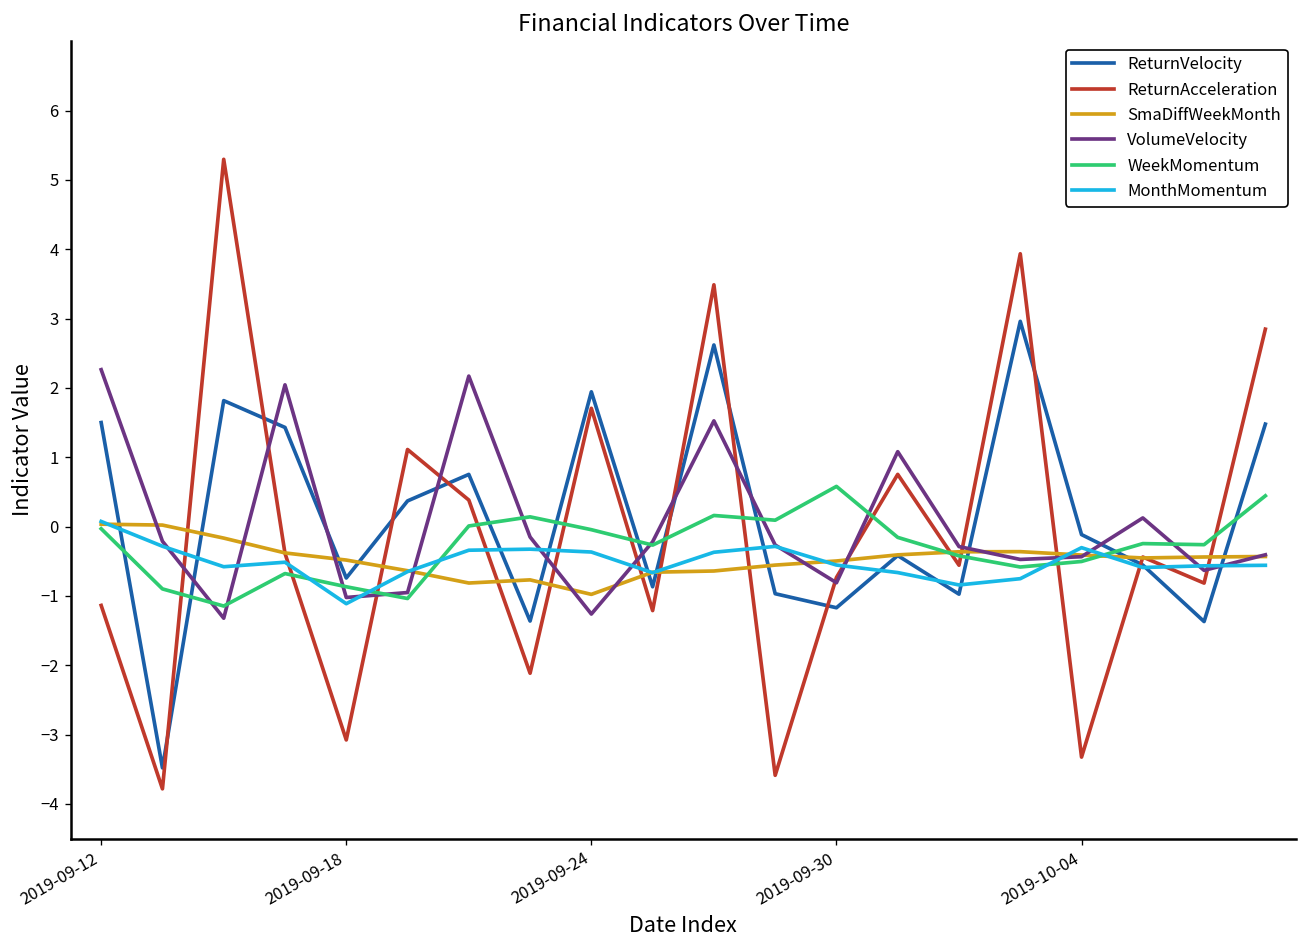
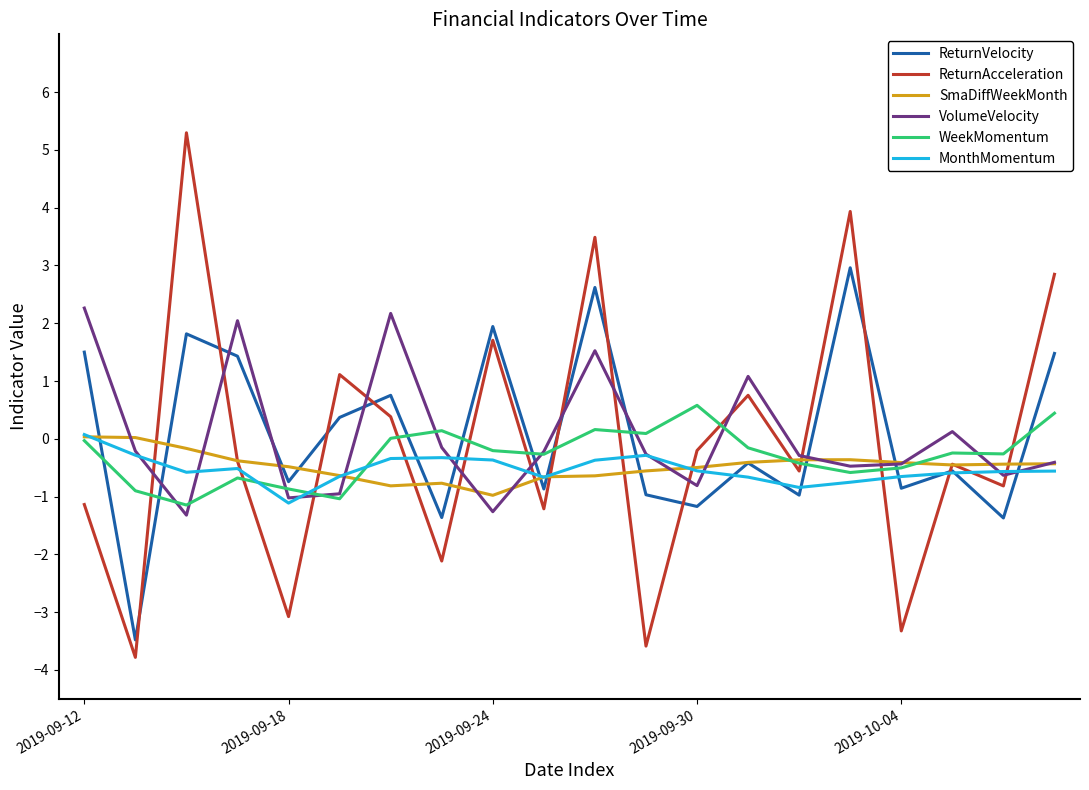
WeekMomentum, 2019-09-24: 0.0 -> -0.2
ReturnAcceleration, 2019-09-30: -0.7 -> -0.2
ReturnVelocity, 2019-10-04: -0.1 -> -0.9
MonthMomentum, 2019-10-04: -0.3 -> -0.7
